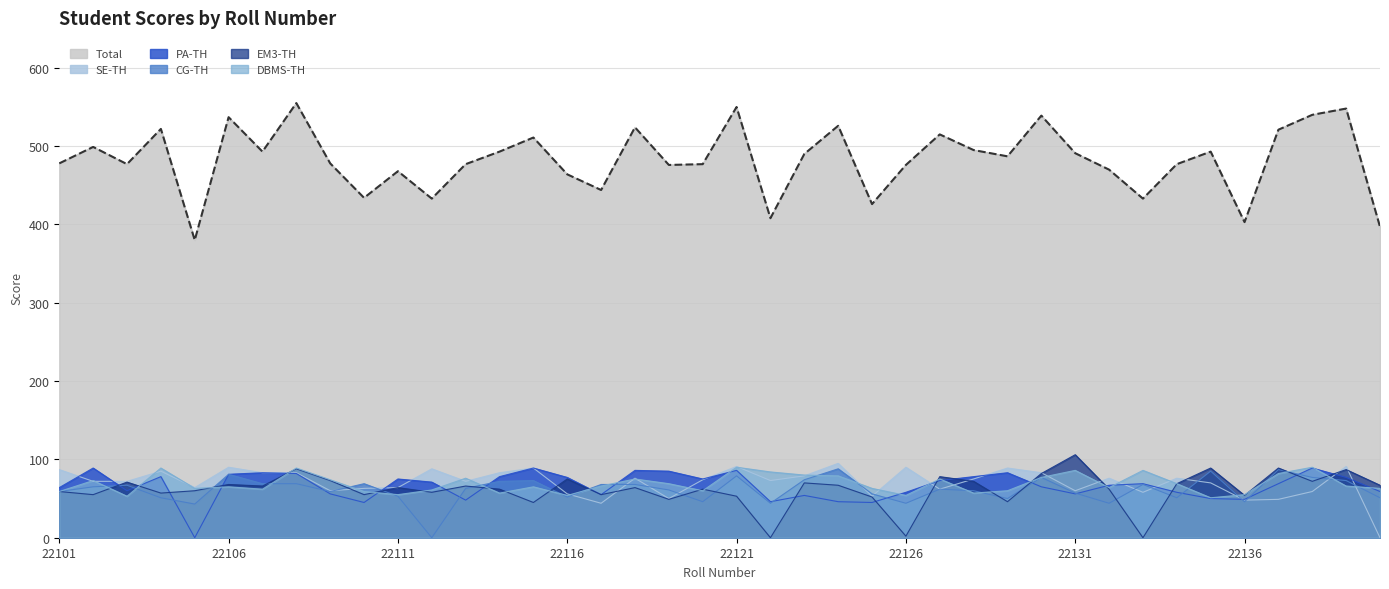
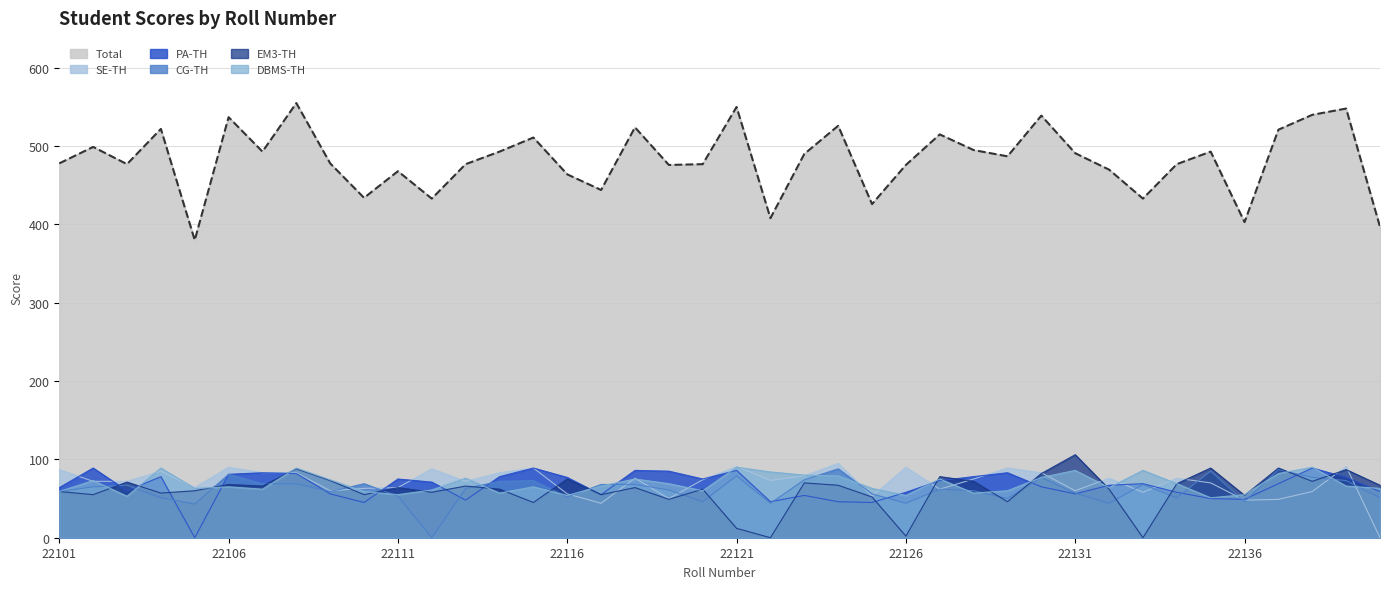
EM3-TH, 22121: 50 -> 10
